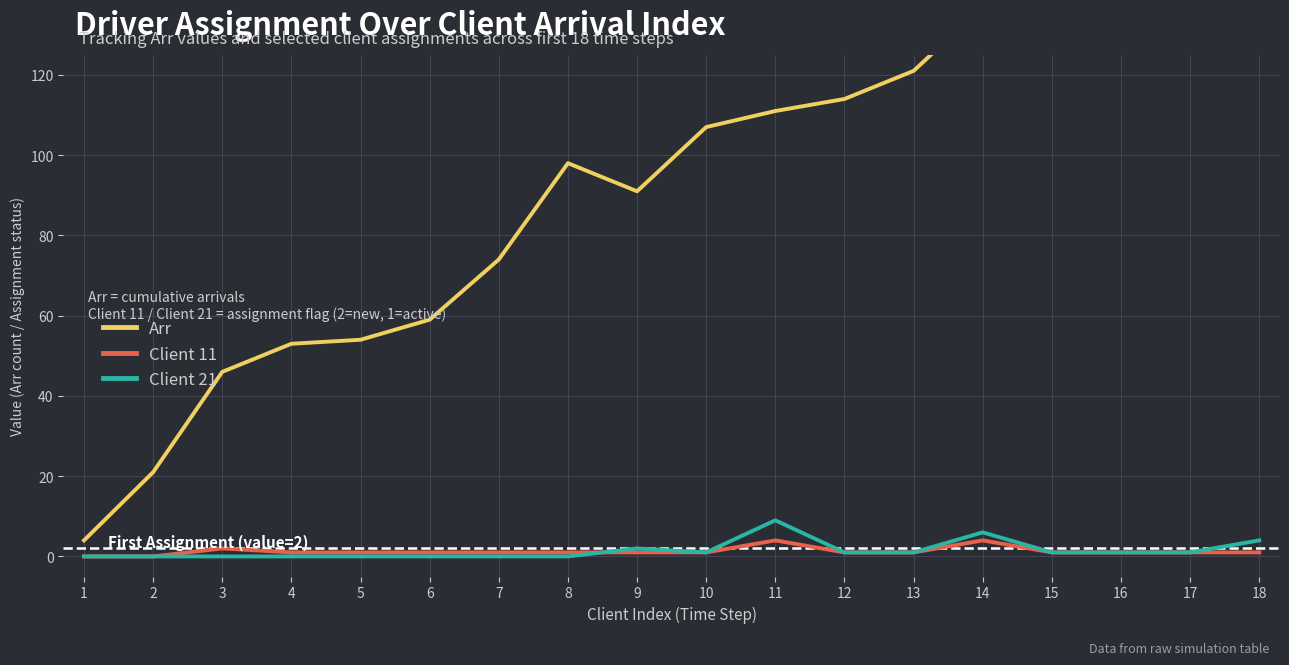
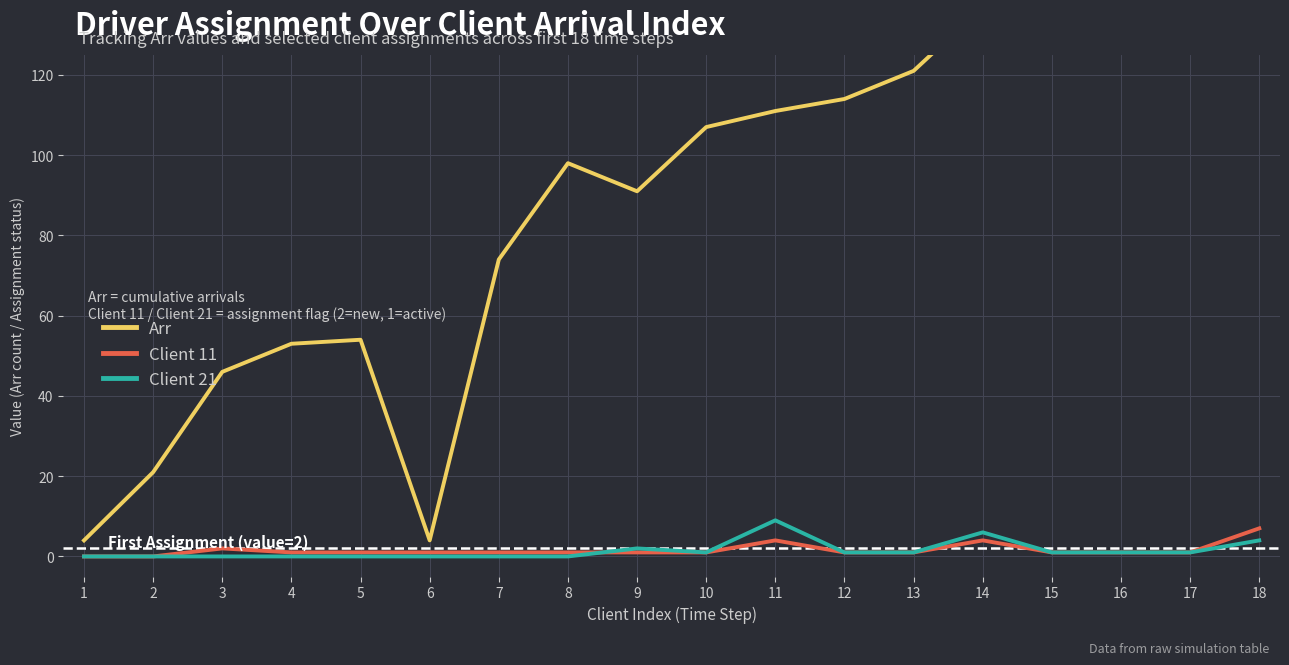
Arr, 6: 59 -> 4
Client 11, 18: 1 -> 7
